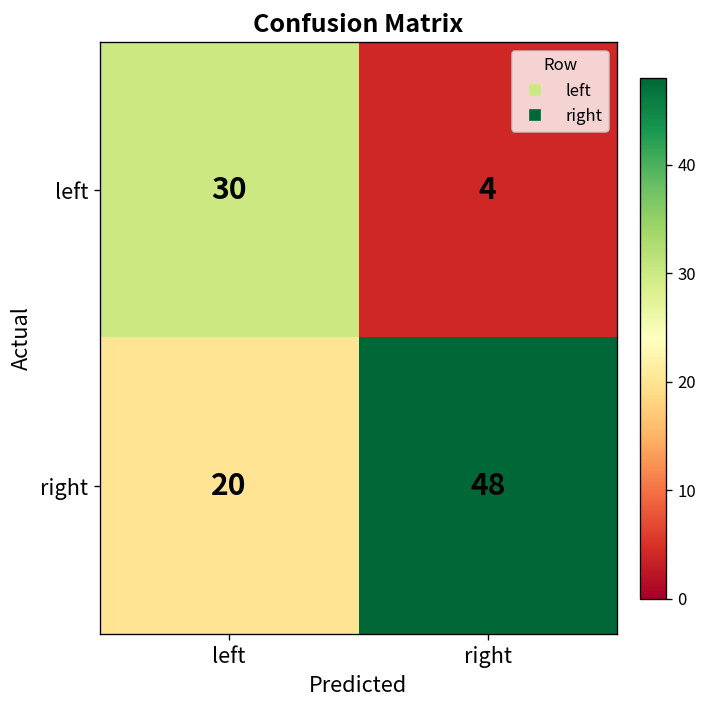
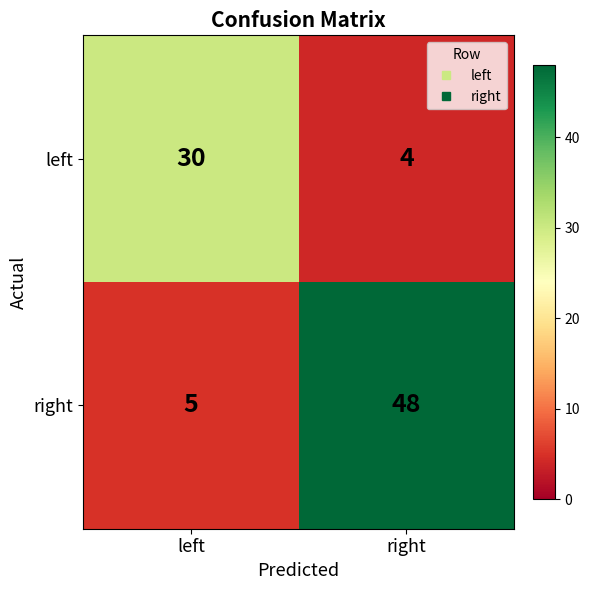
right, left: 20 -> 5
